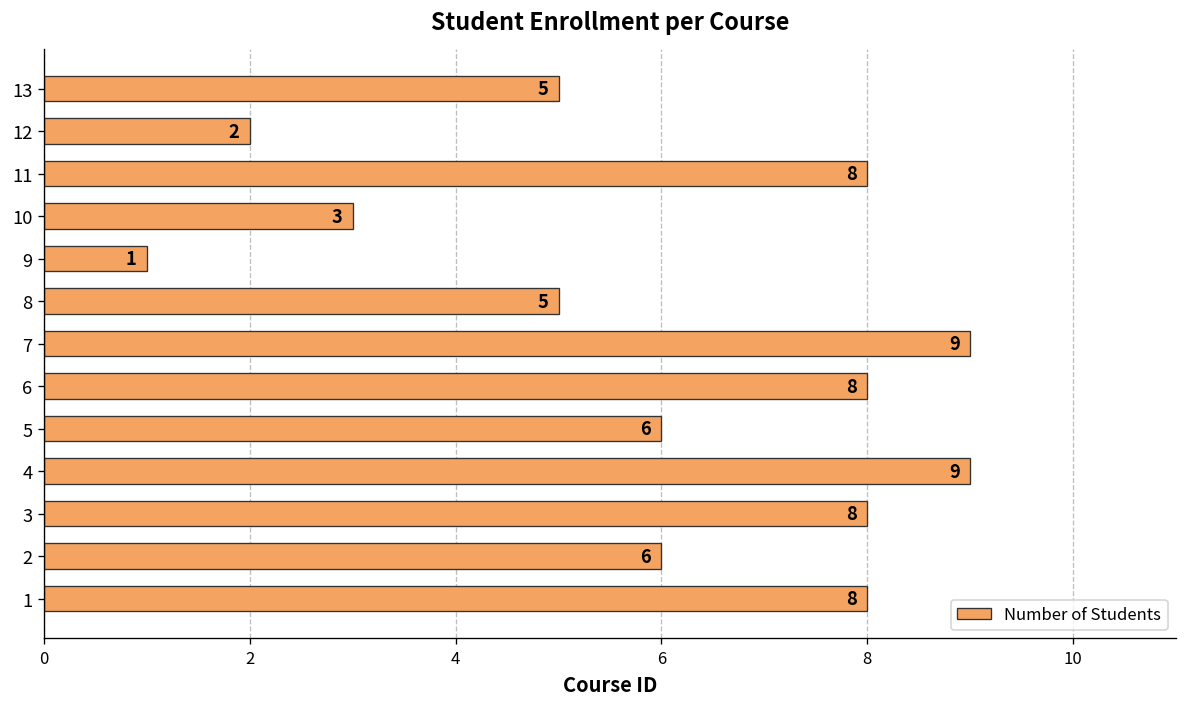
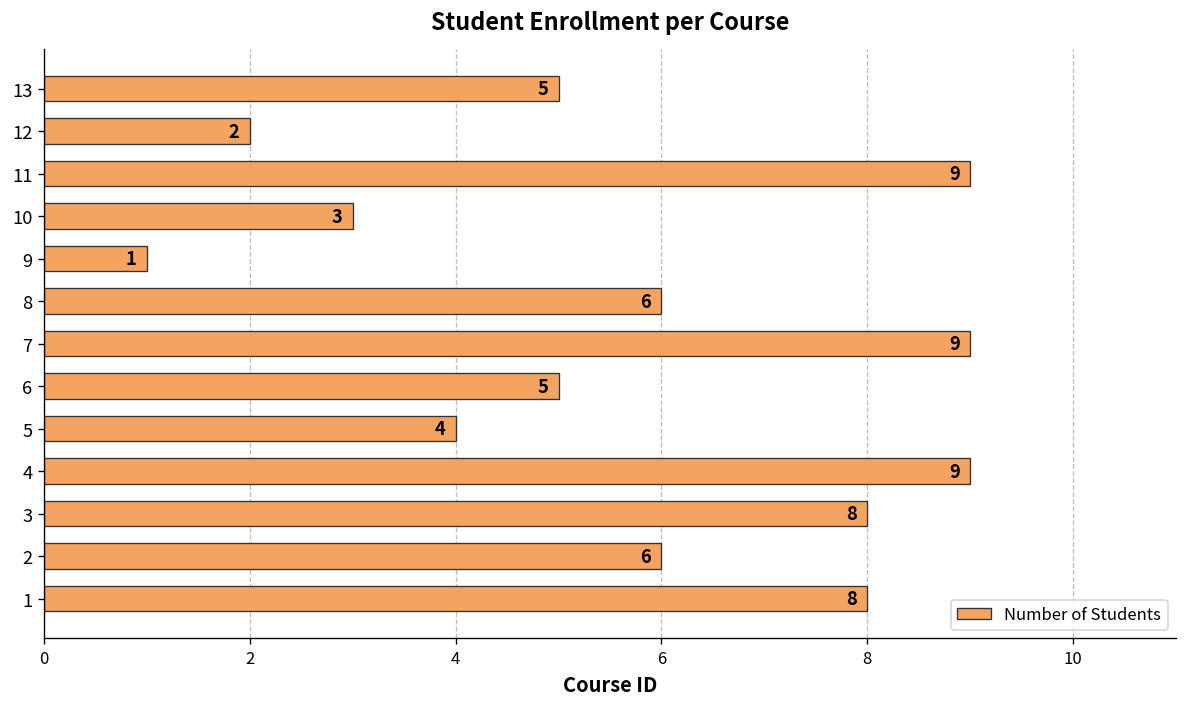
11: 8 -> 9
8: 5 -> 6
6: 8 -> 5
5: 6 -> 4
